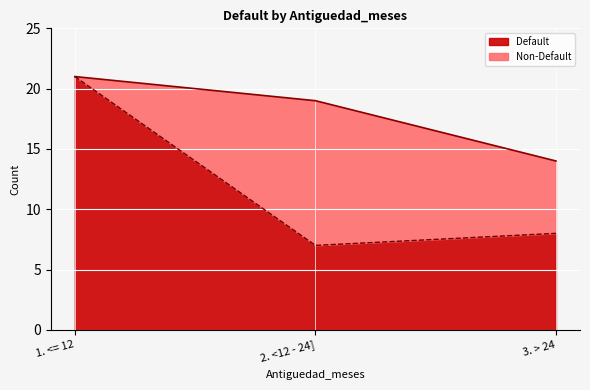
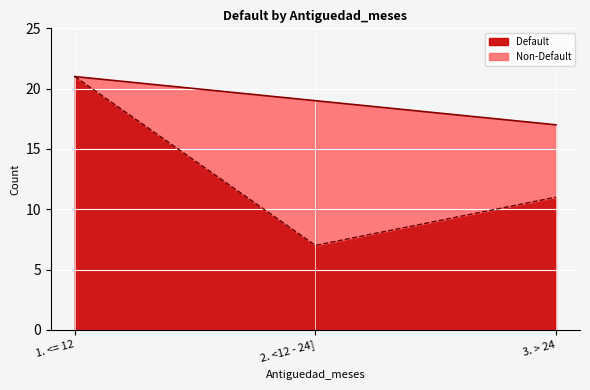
Default, 3. > 24: 8 -> 11
